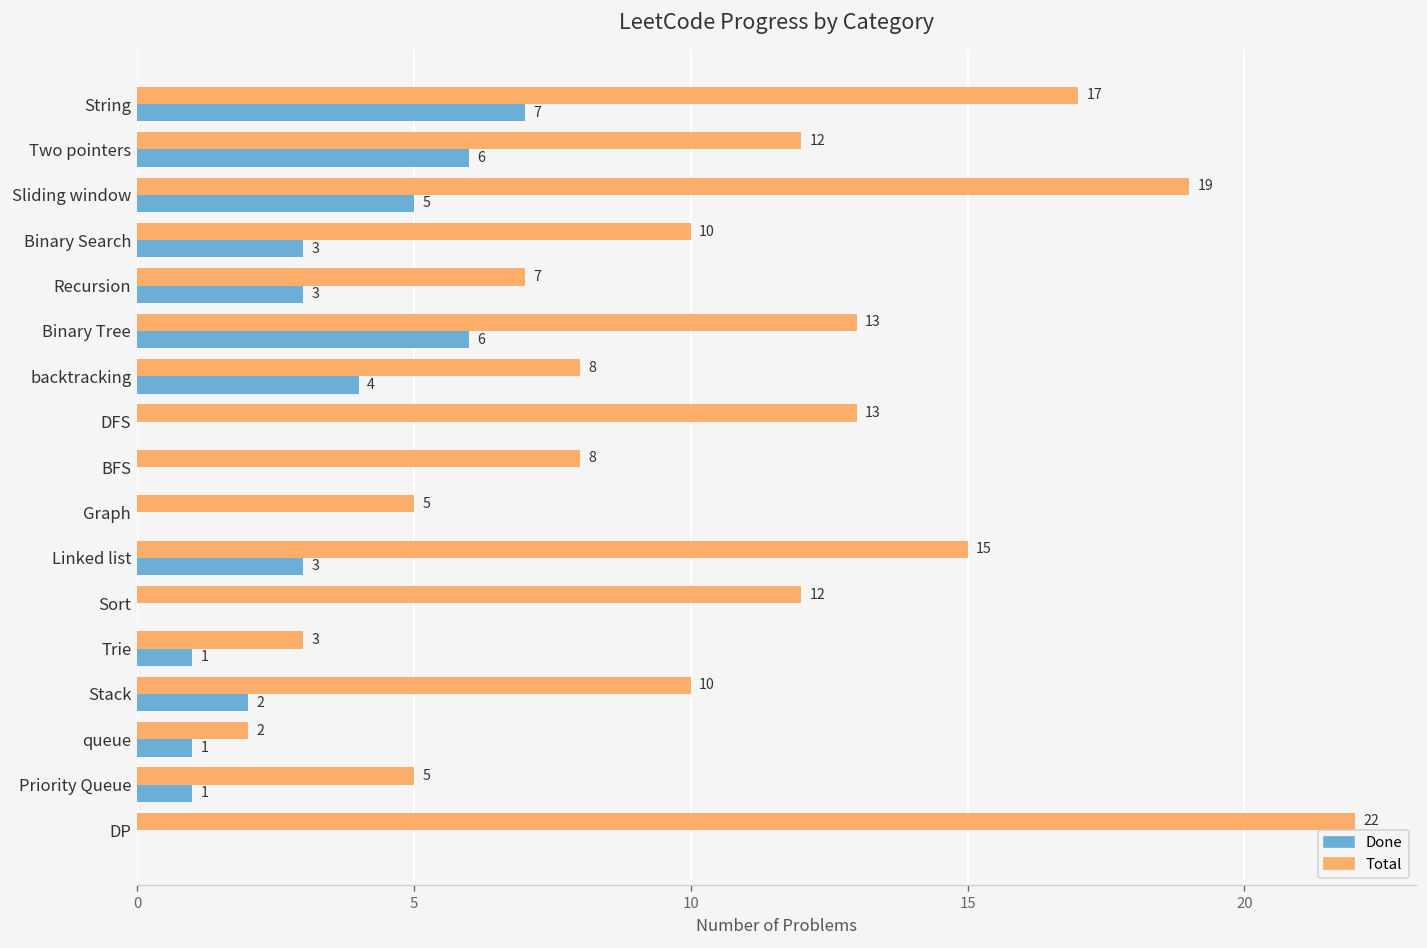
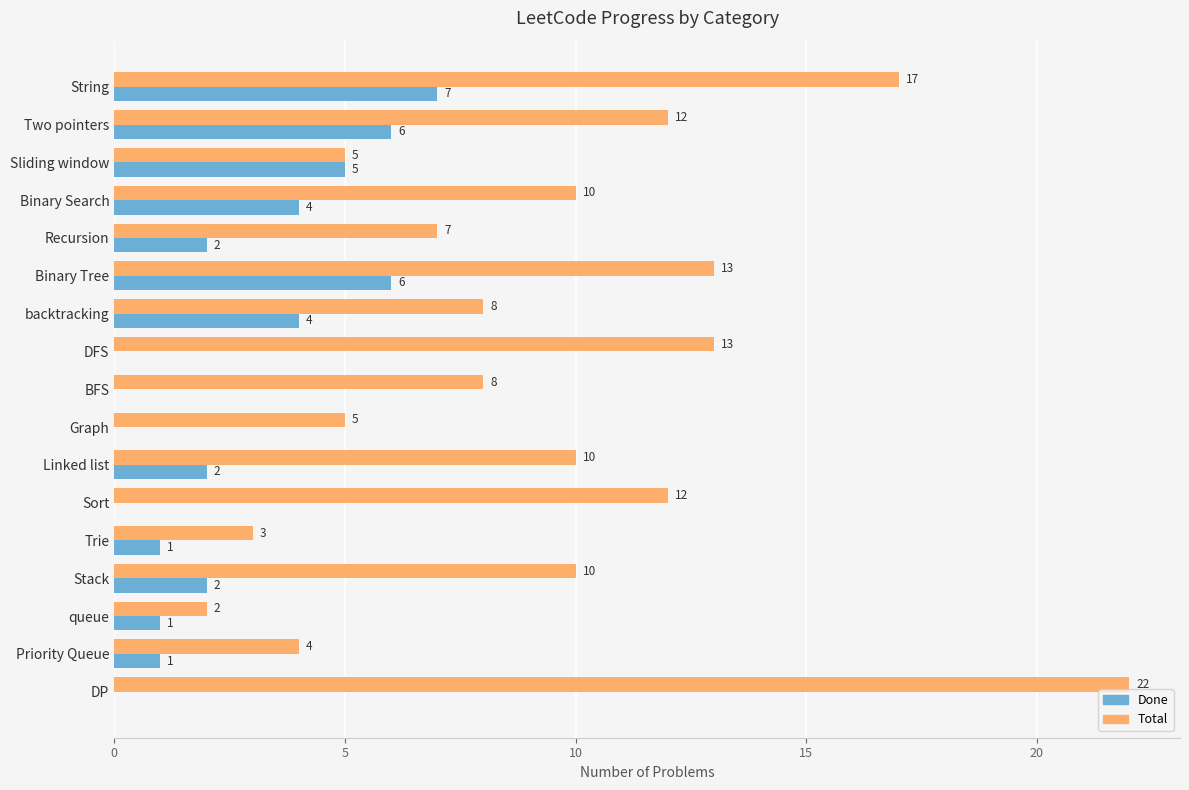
Total, Sliding window: 19 -> 5
Done, Binary Search: 3 -> 4
Done, Recursion: 3 -> 2
Total, Linked list: 15 -> 10
Done, Linked list: 3 -> 2
Total, Priority Queue: 5 -> 4
